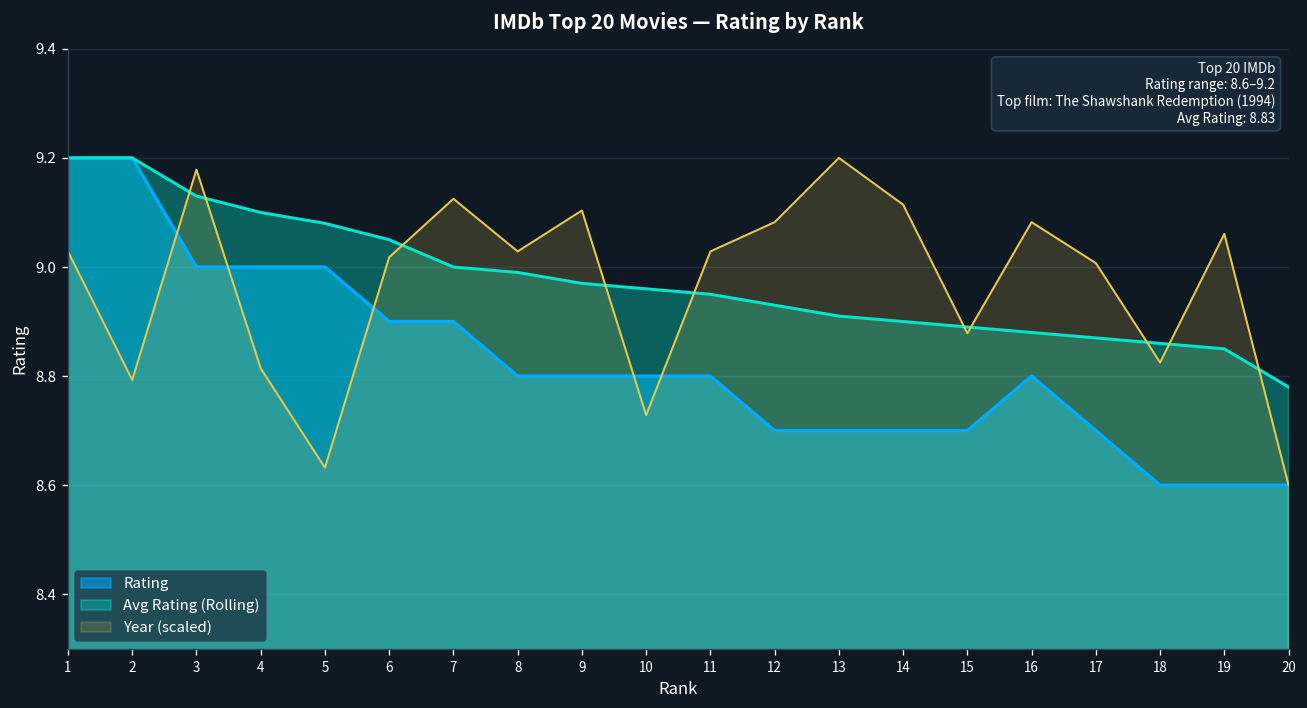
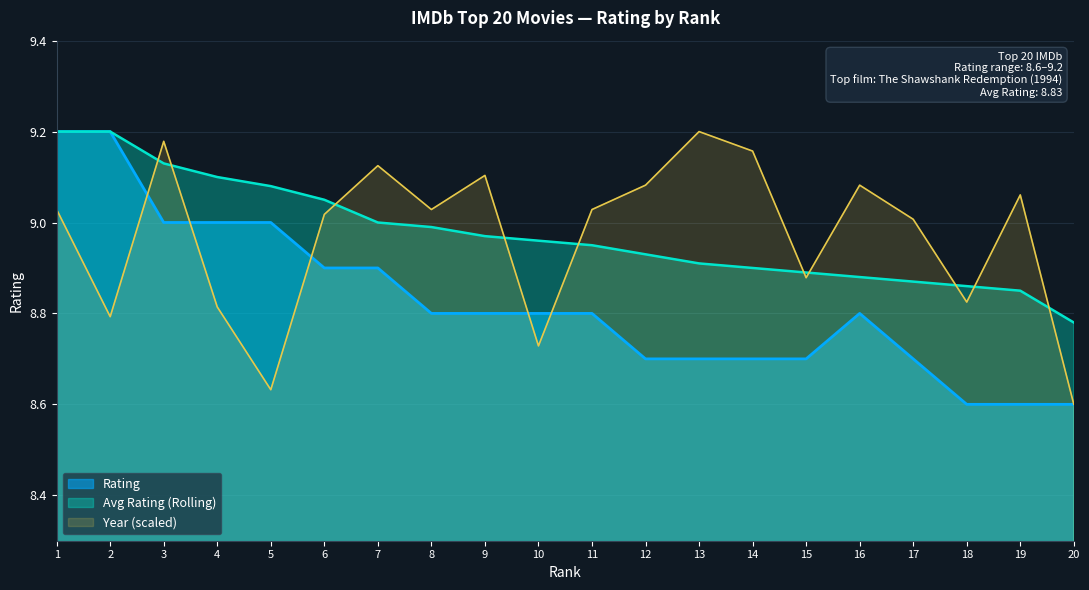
Year (scaled), 14: 9.11 -> 9.16
